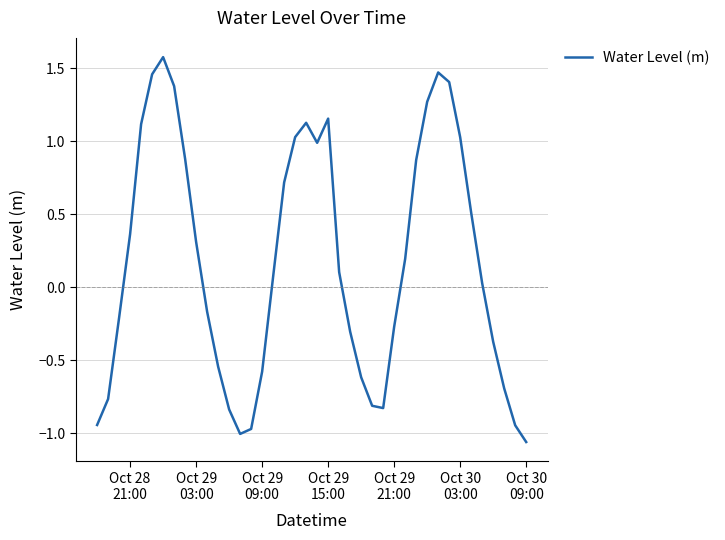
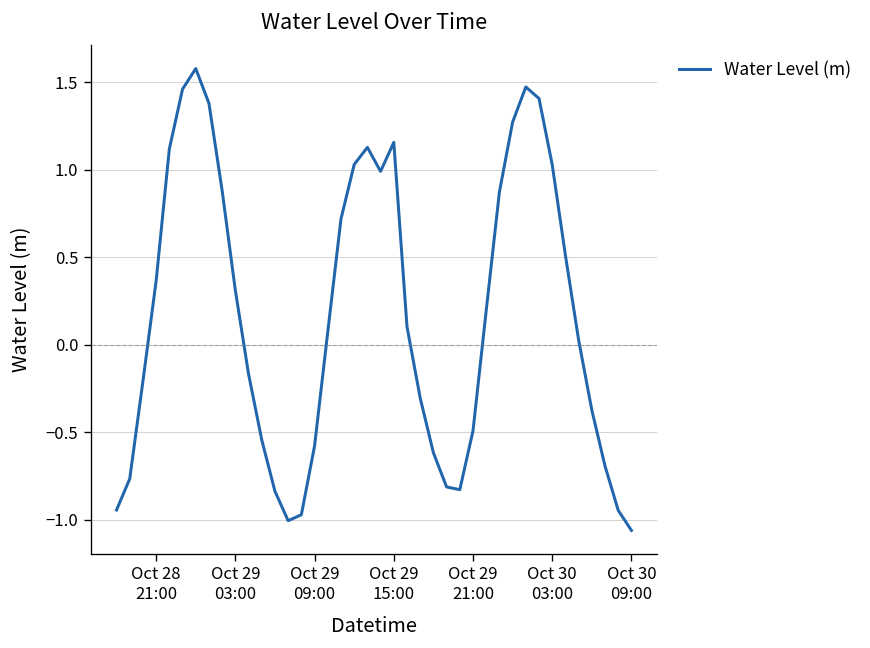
Oct 29 21:00: -0.27 -> -0.49
